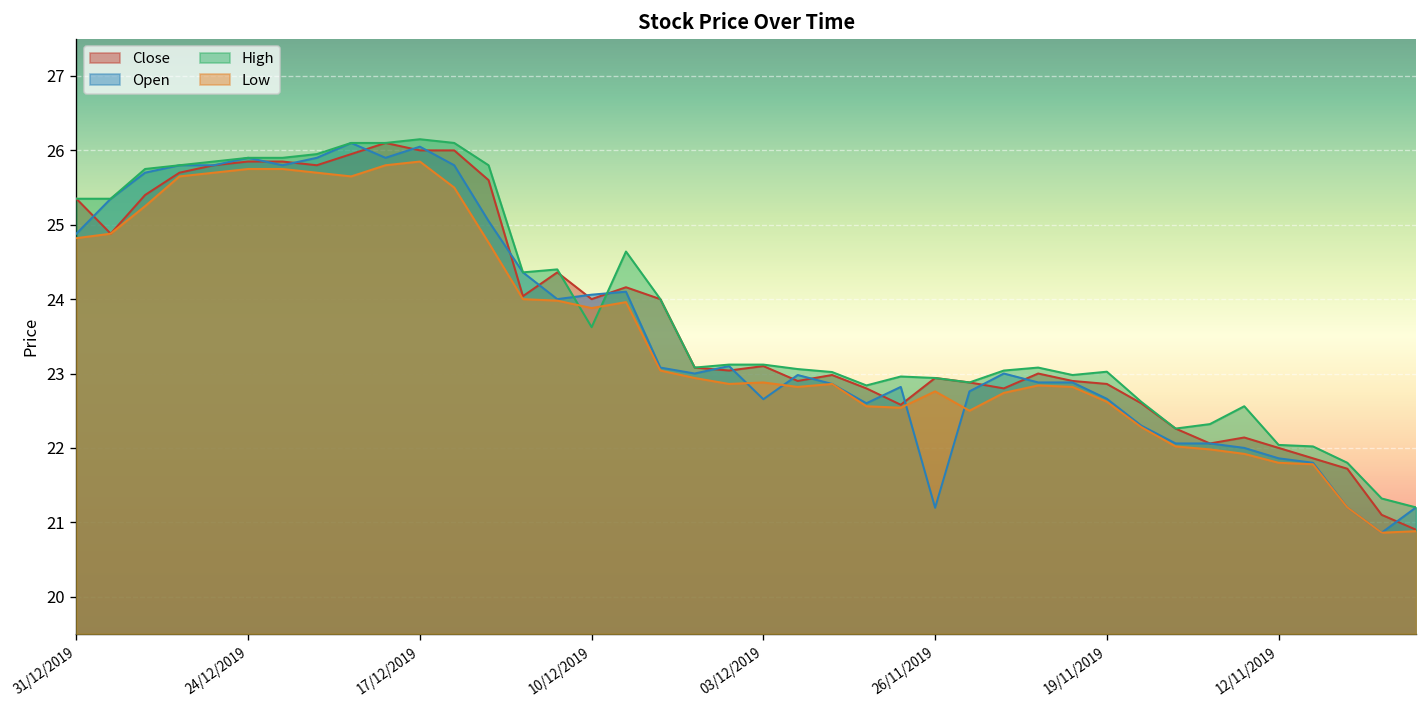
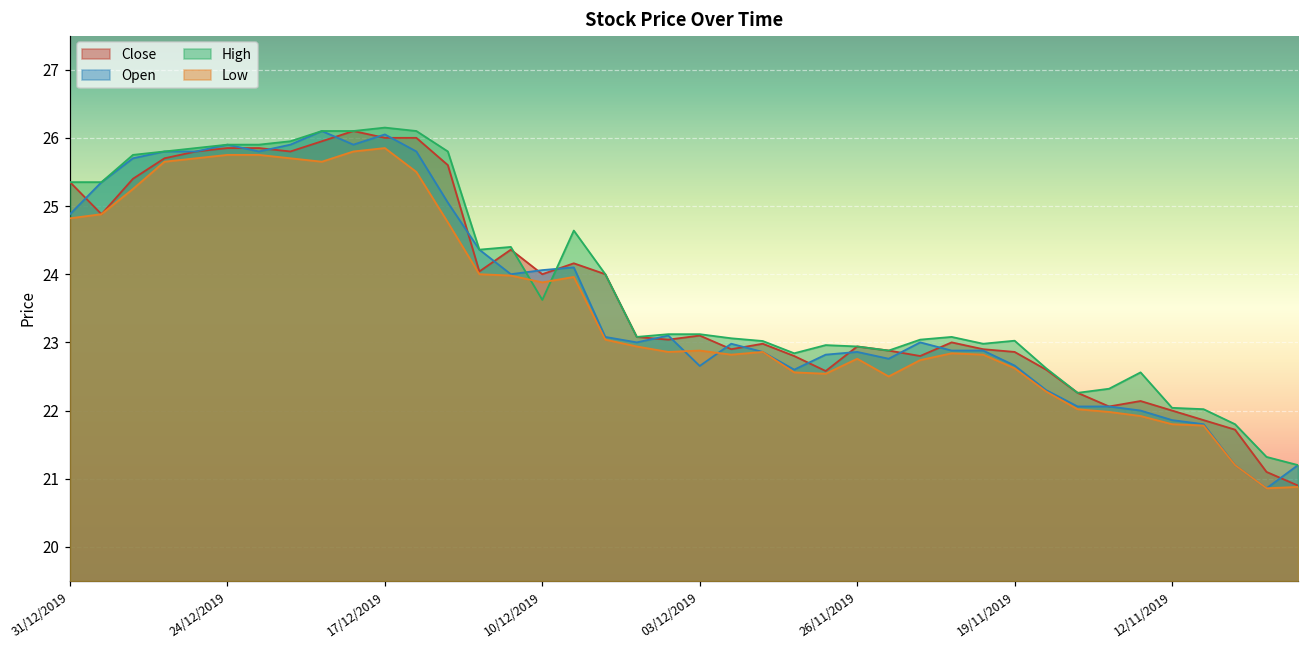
Open, 26/11/2019: 21.2 -> 22.9
